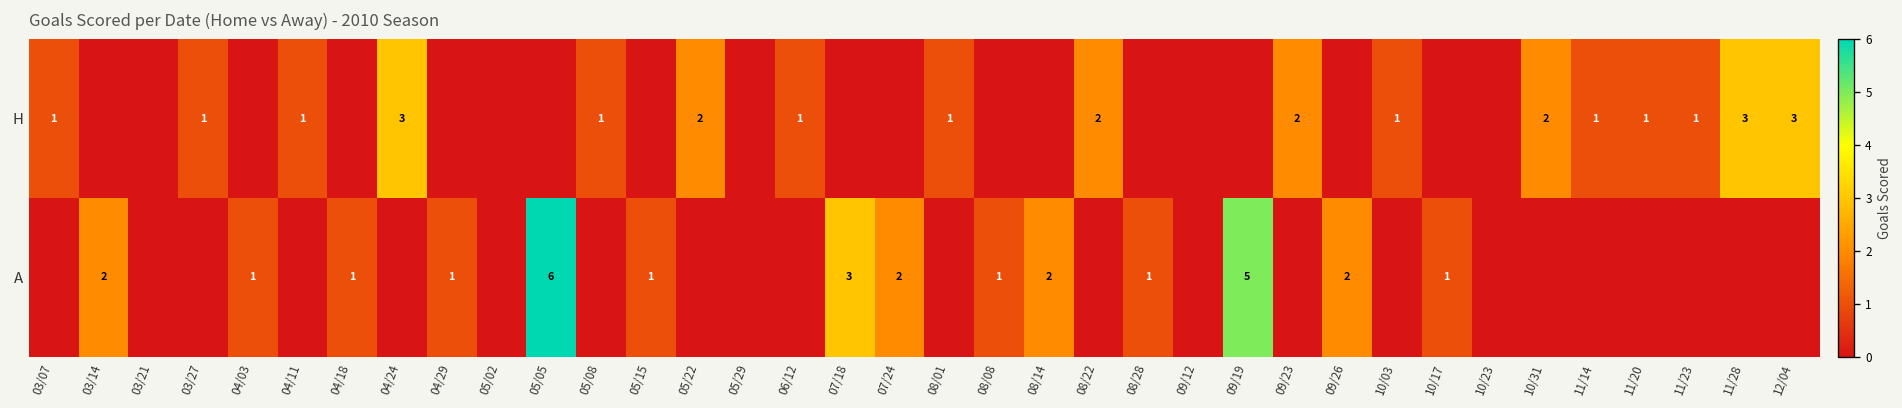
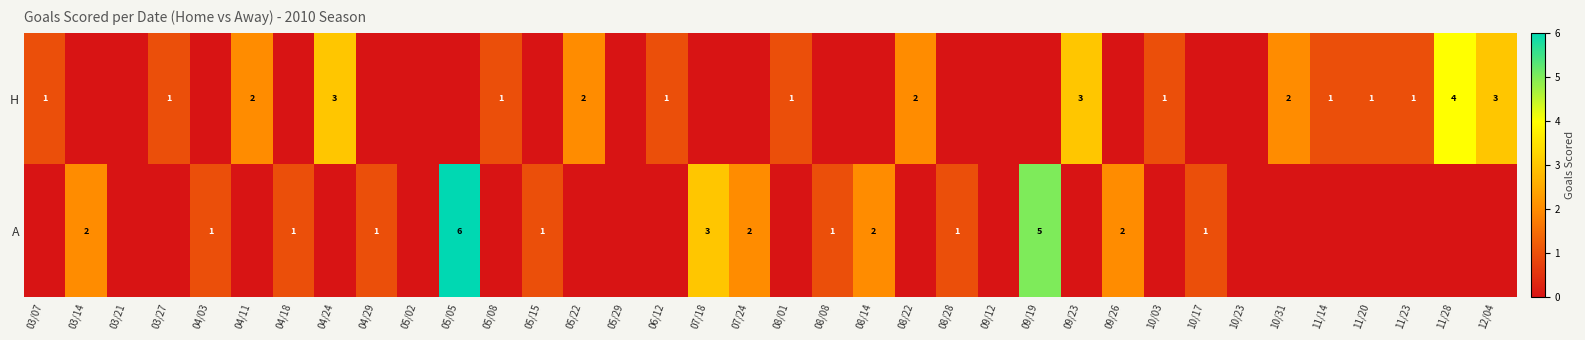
H, 04/11: 1 -> 2
H, 09/23: 2 -> 3
H, 11/28: 3 -> 4
